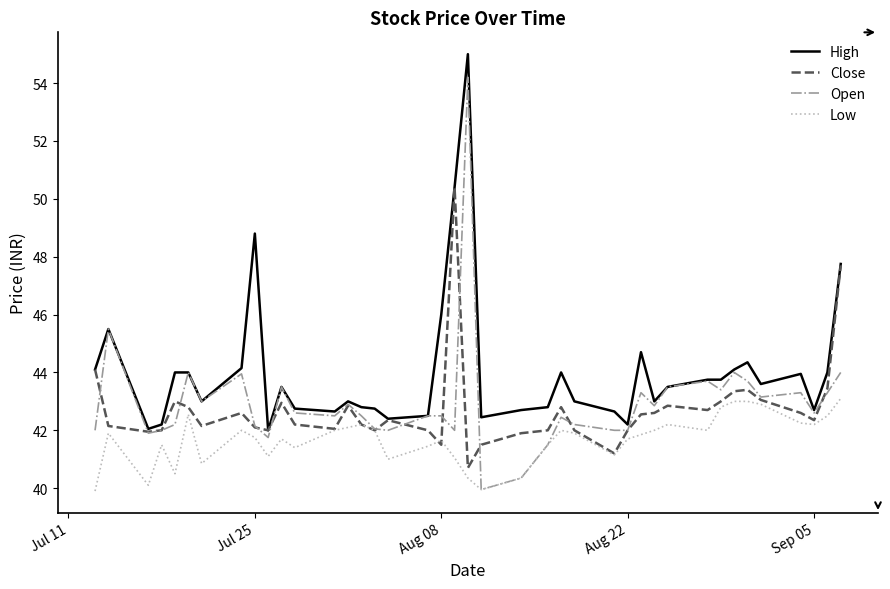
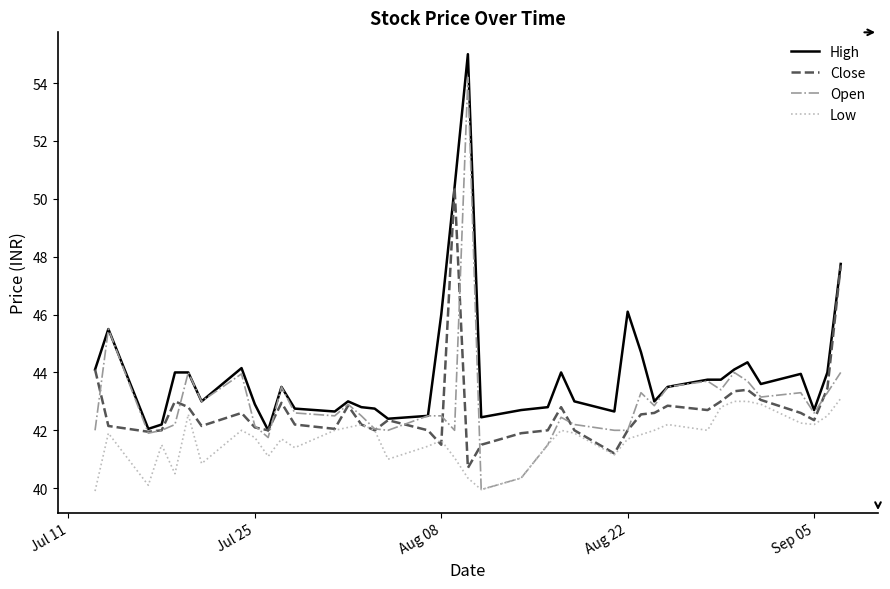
High, Jul 25: 48.8 -> 42.9
High, Aug 22: 42.2 -> 46.1
